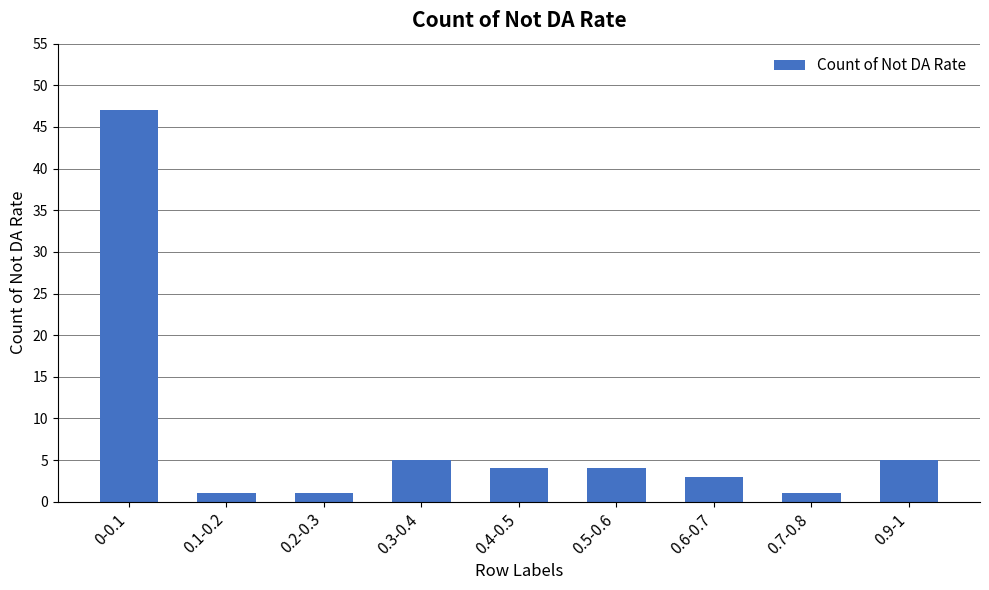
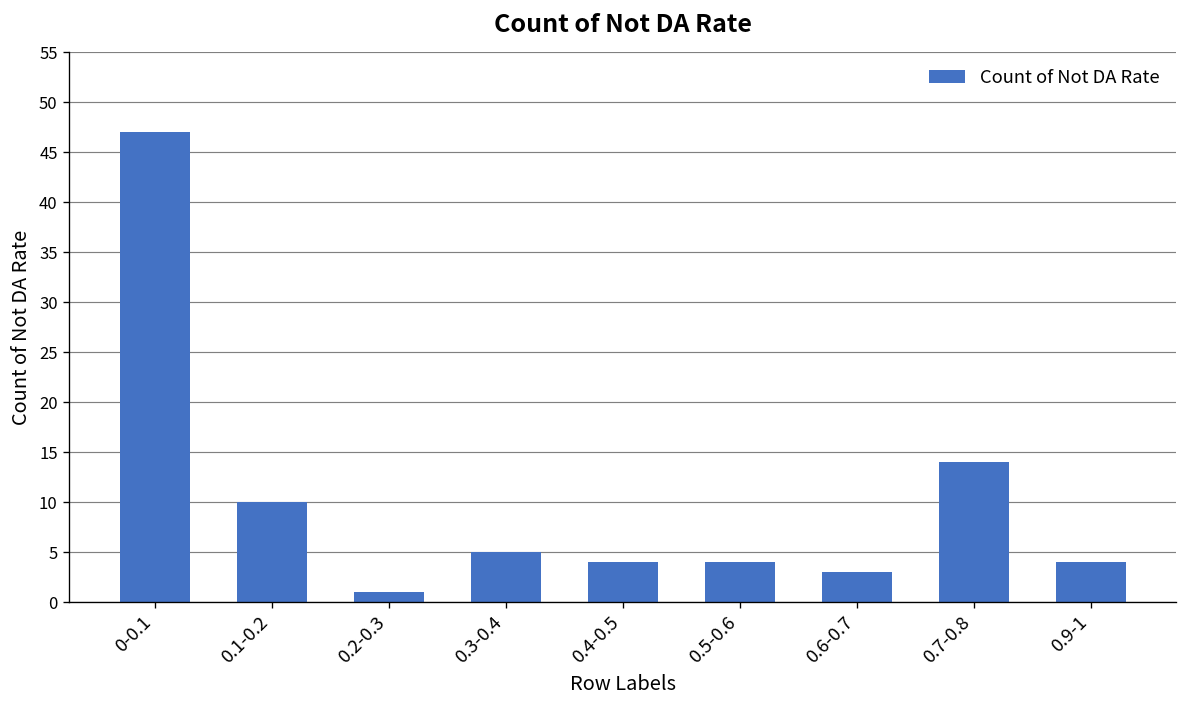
0.1-0.2: 1 -> 10
0.7-0.8: 1 -> 14
0.9-1: 5 -> 4
